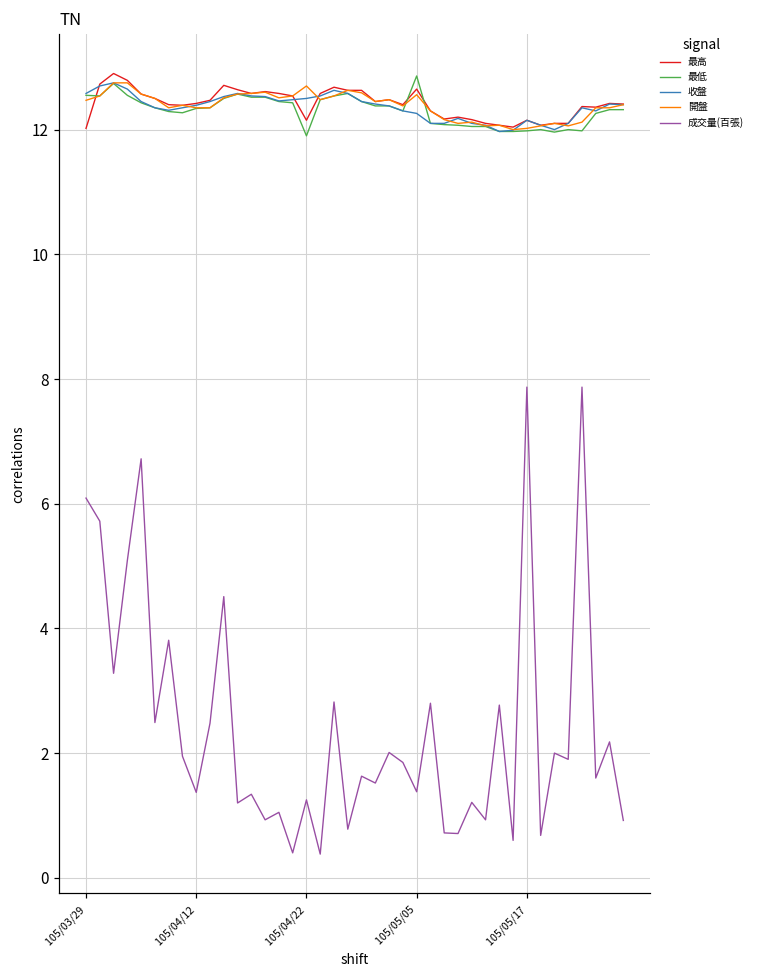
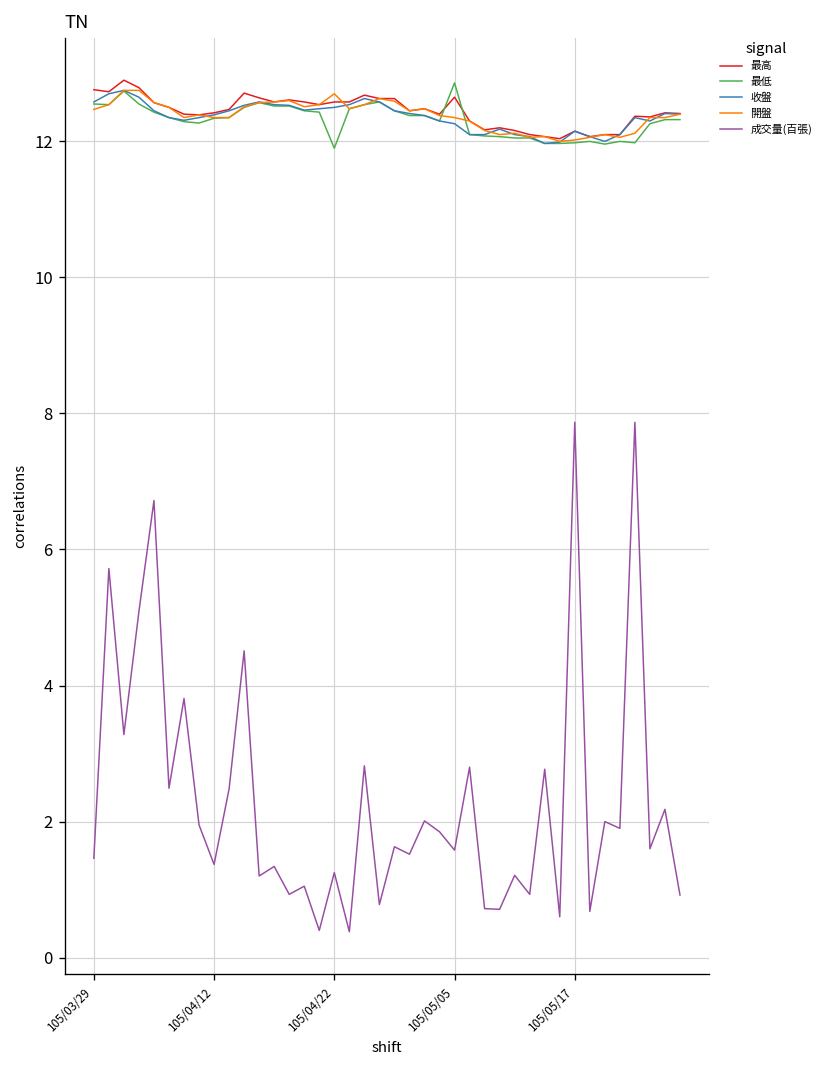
最高, 105/03/29: 12.0 -> 12.8
成交量(百張), 105/03/29: 6.1 -> 1.5
最高, 105/04/22: 12.2 -> 12.6
開盤, 105/05/05: 12.6 -> 12.4
成交量(百張), 105/05/05: 1.4 -> 1.6
